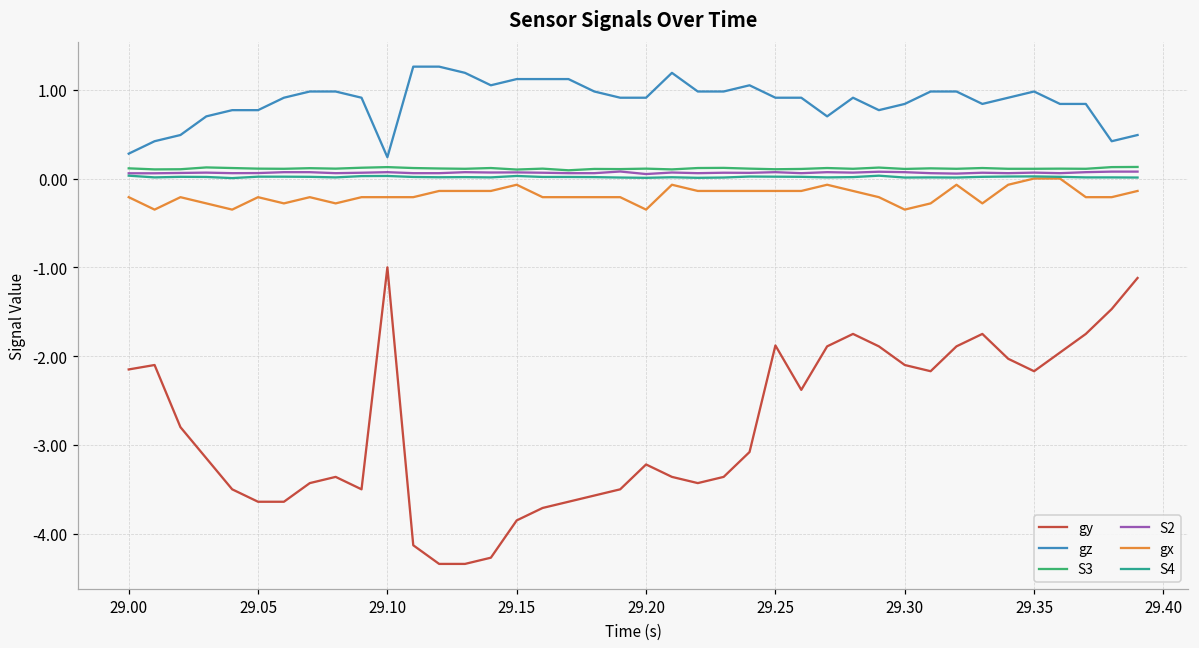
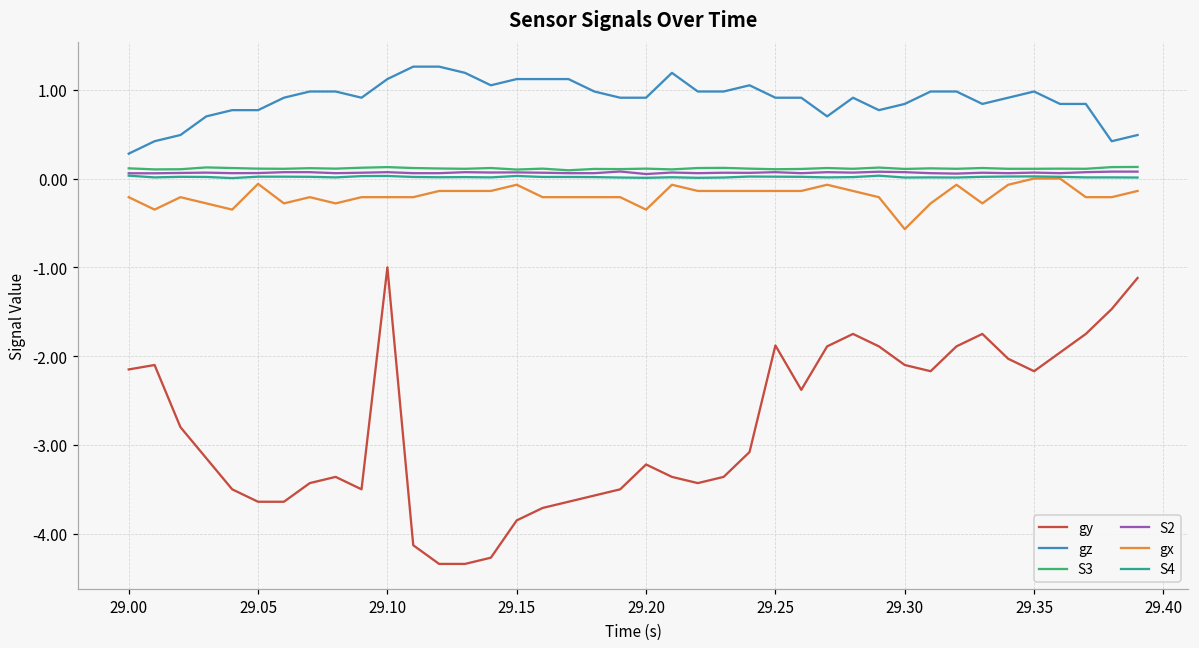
gx, 29.05: -0.2 -> -0.1
gz, 29.10: 0.2 -> 1.1
gx, 29.30: -0.4 -> -0.6
